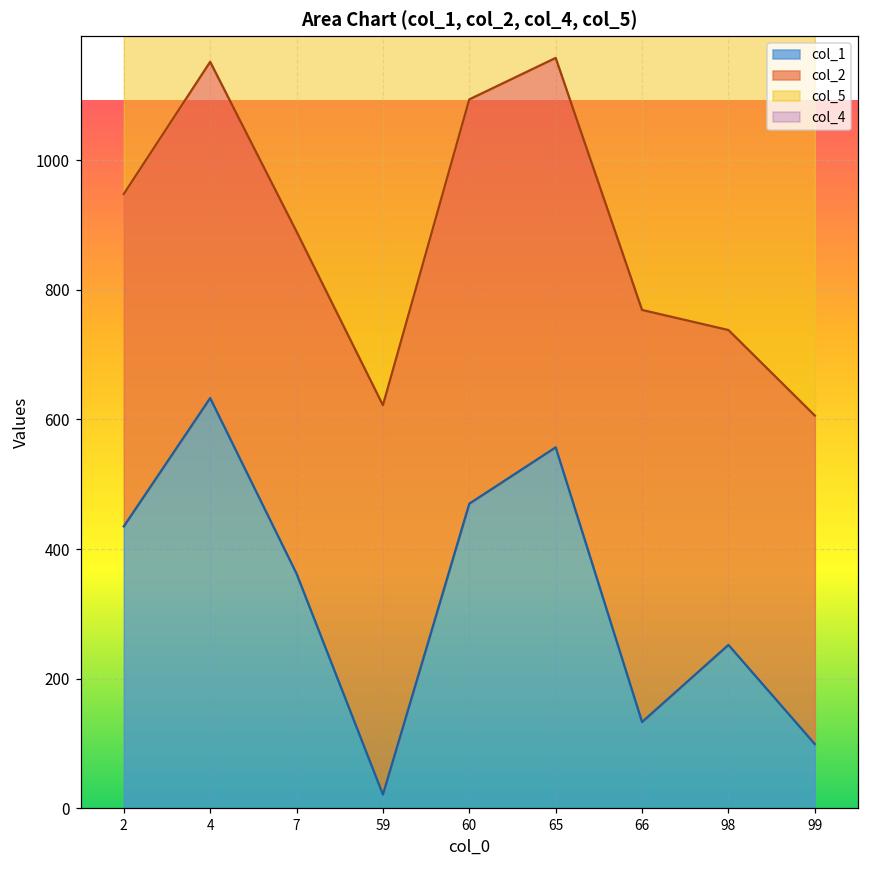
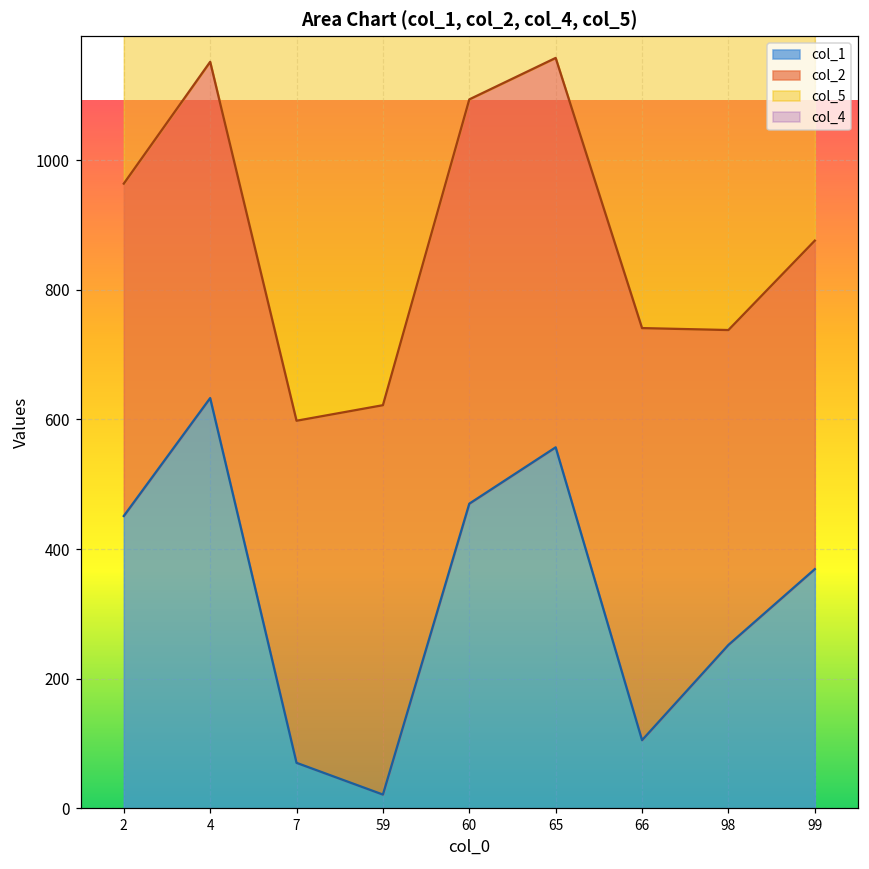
col_1, 2: 440 -> 450
col_1, 7: 360 -> 70
col_1, 66: 130 -> 110
col_1, 99: 100 -> 370
